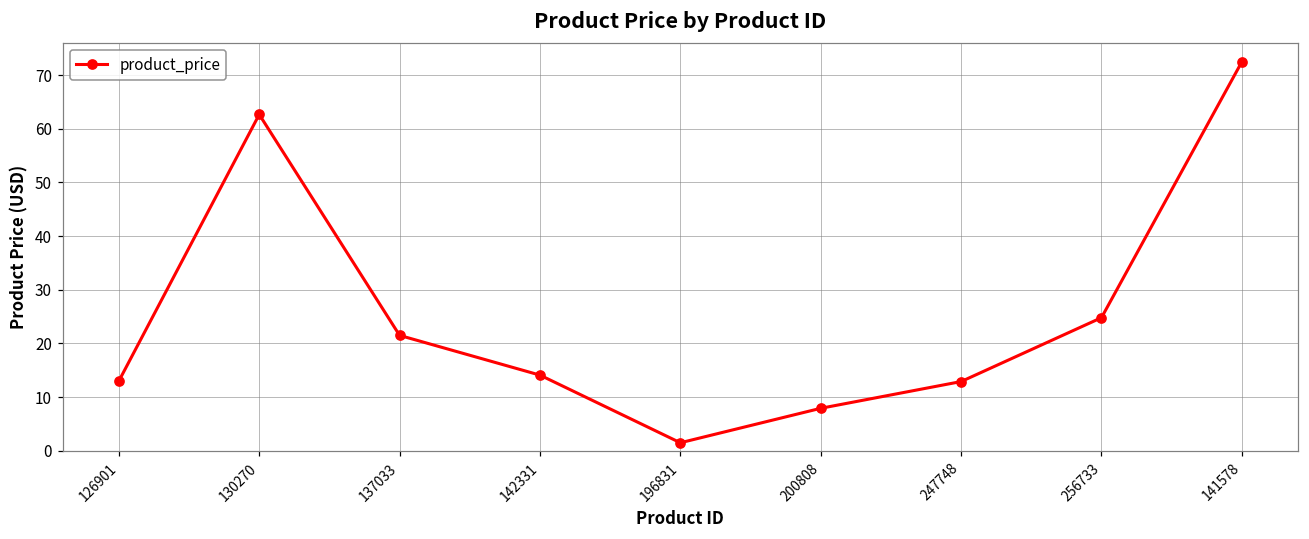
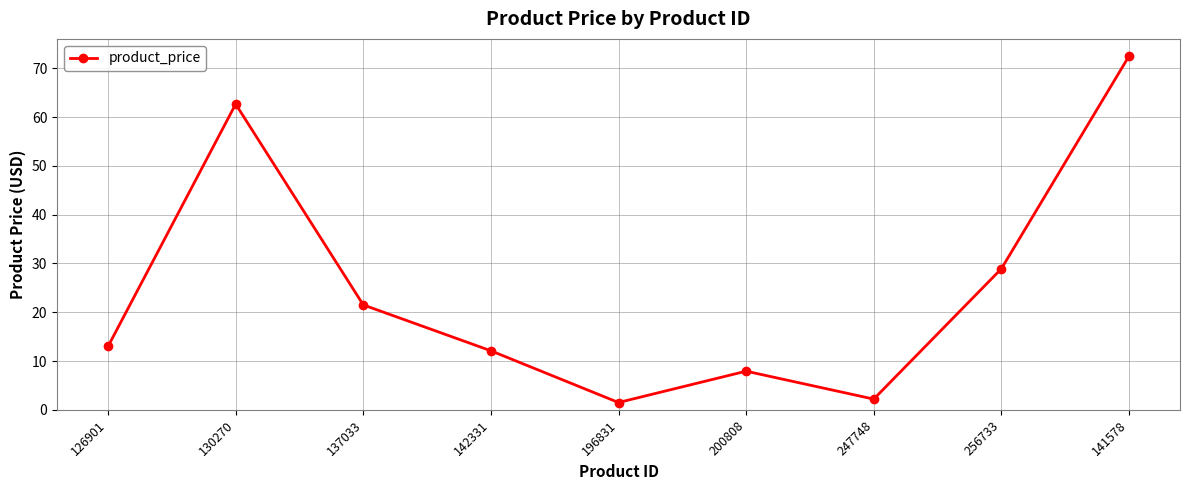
142331: 14 -> 12
247748: 13 -> 2
256733: 25 -> 29
